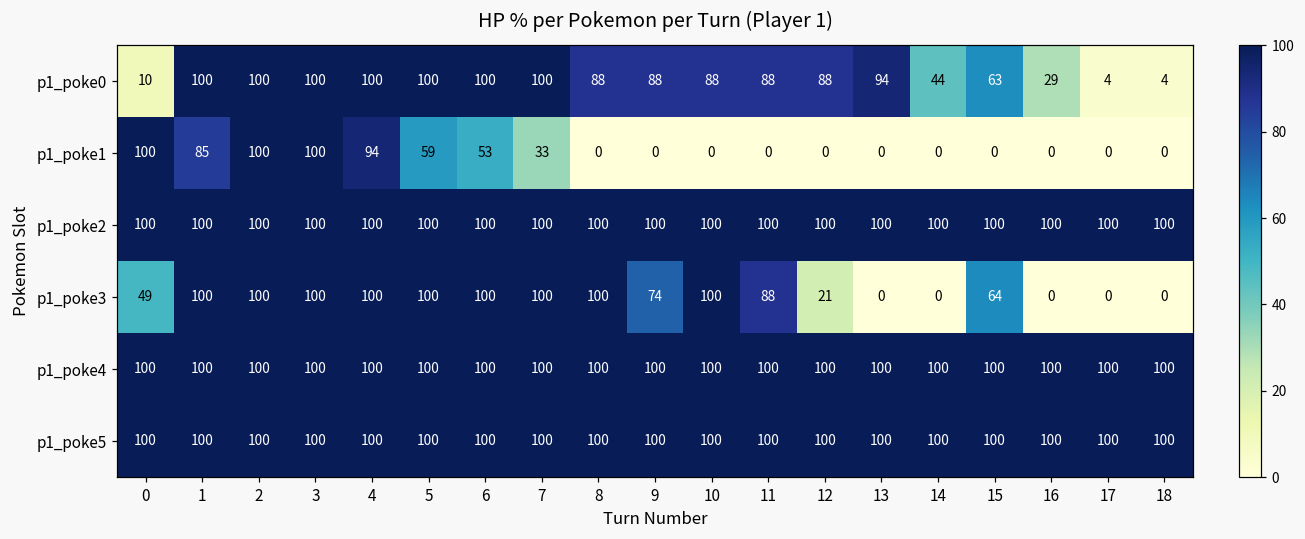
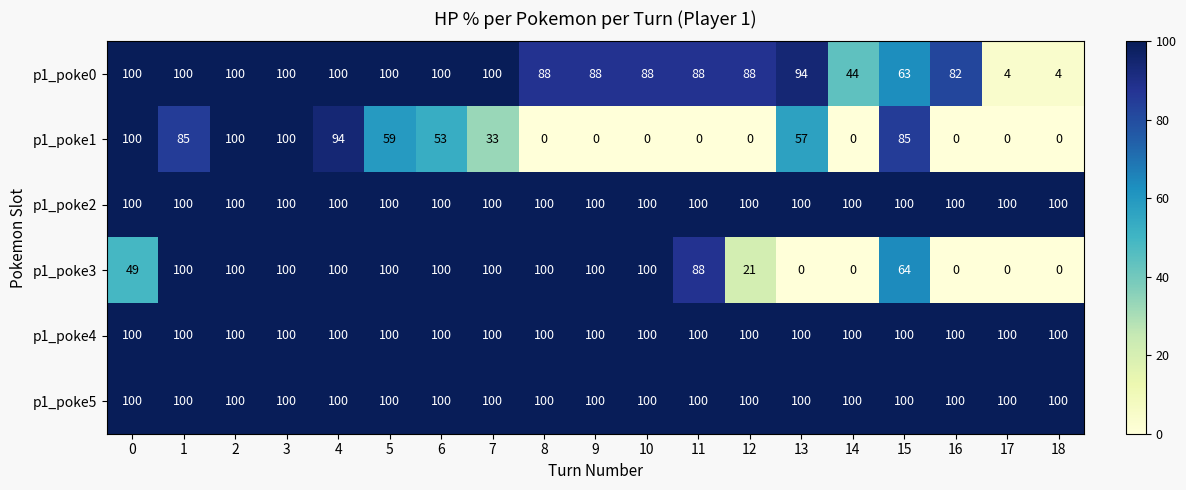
p1_poke0, 0: 10 -> 100
p1_poke0, 16: 29 -> 82
p1_poke1, 13: 0 -> 57
p1_poke1, 15: 0 -> 85
p1_poke3, 9: 74 -> 100
